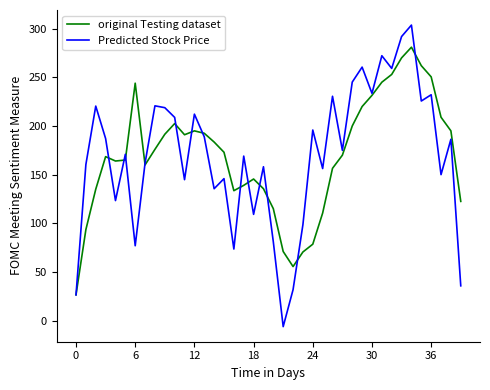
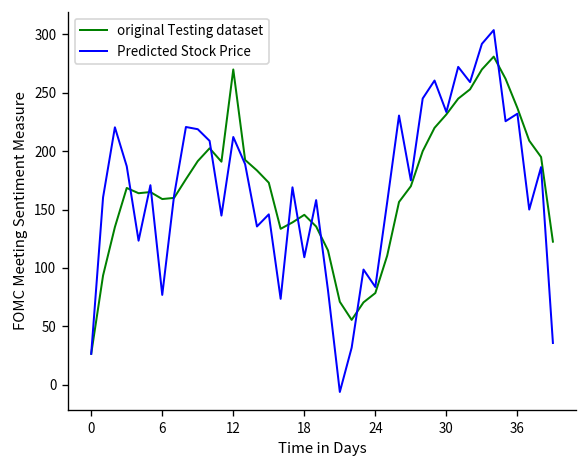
original Testing dataset, 6: 240 -> 160
original Testing dataset, 12: 200 -> 270
Predicted Stock Price, 24: 200 -> 80
original Testing dataset, 36: 250 -> 240
